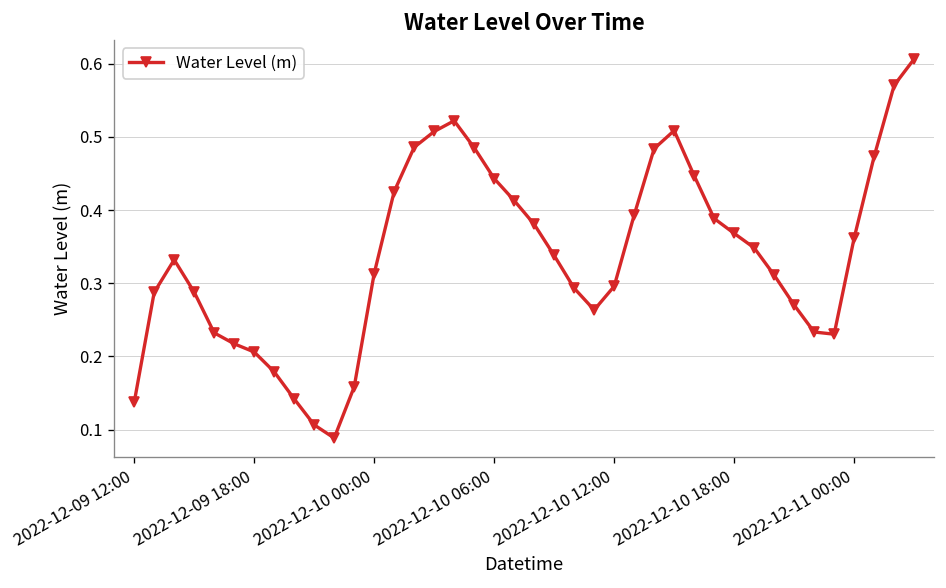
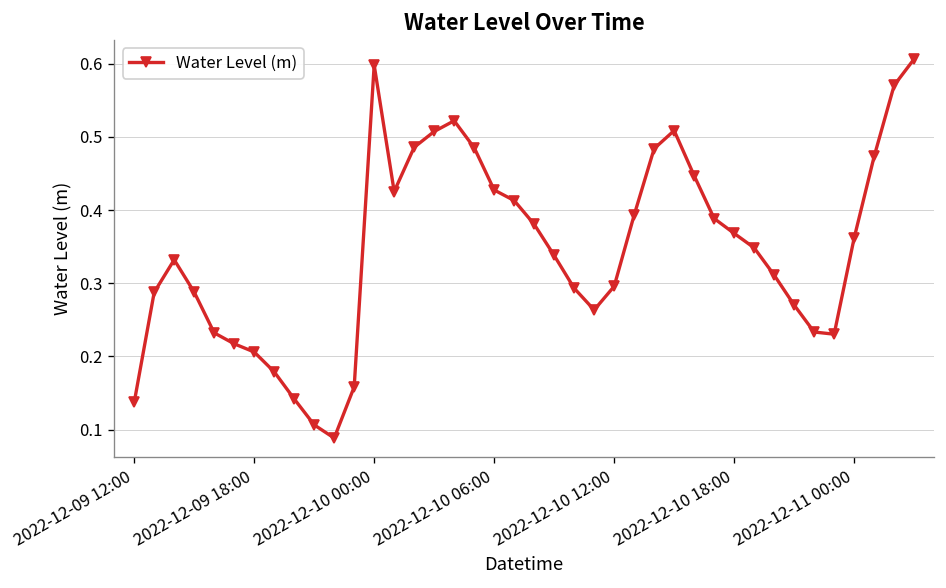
2022-12-10 00:00: 0.31 -> 0.60
2022-12-10 06:00: 0.44 -> 0.43
